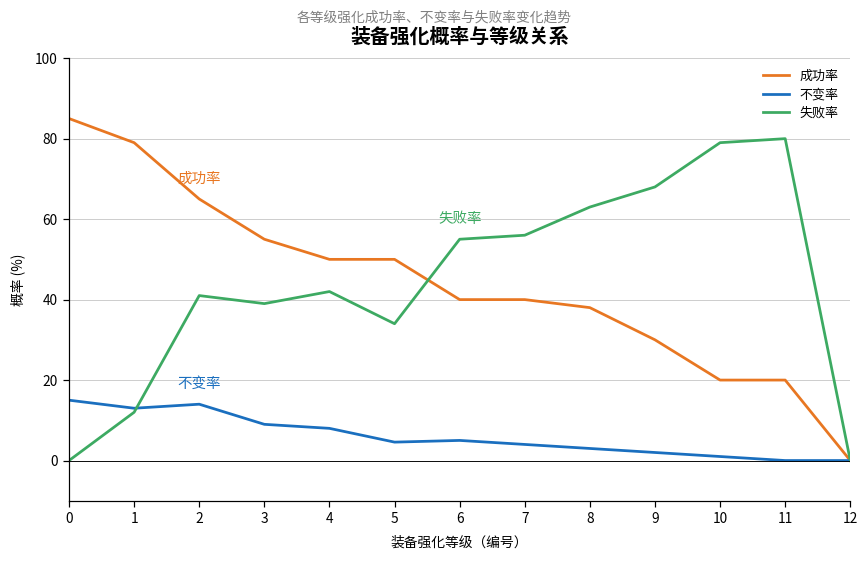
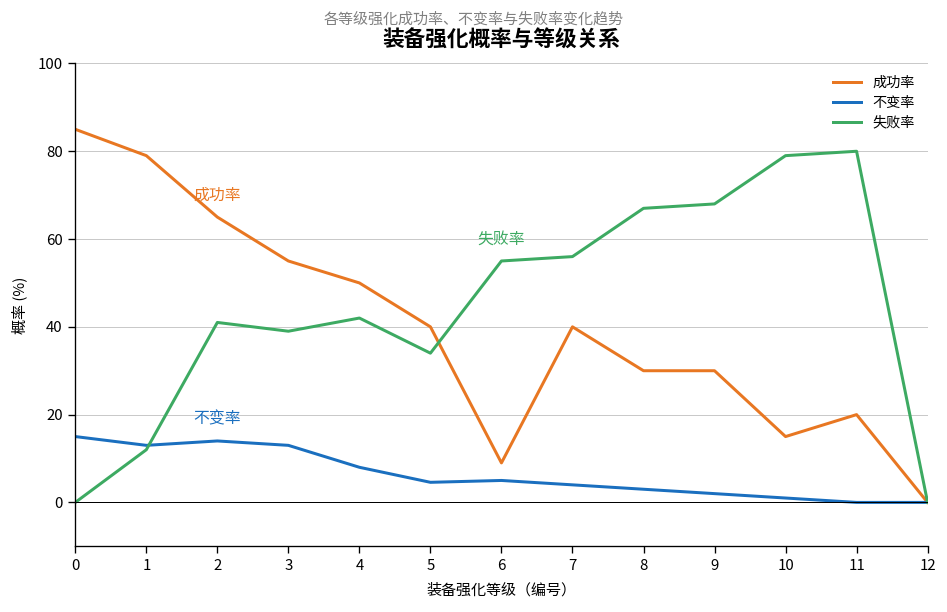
不变率, 3: 9 -> 13
成功率, 5: 50 -> 40
成功率, 6: 40 -> 9
成功率, 8: 38 -> 30
失败率, 8: 63 -> 67
成功率, 10: 20 -> 15
